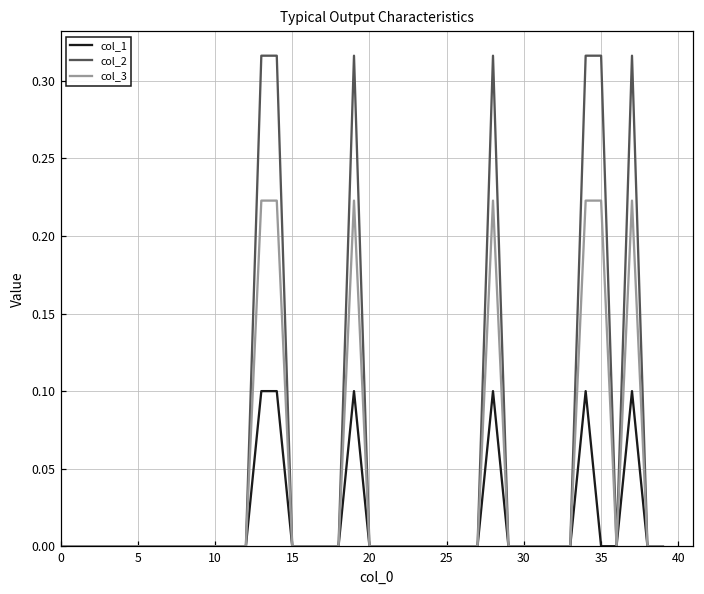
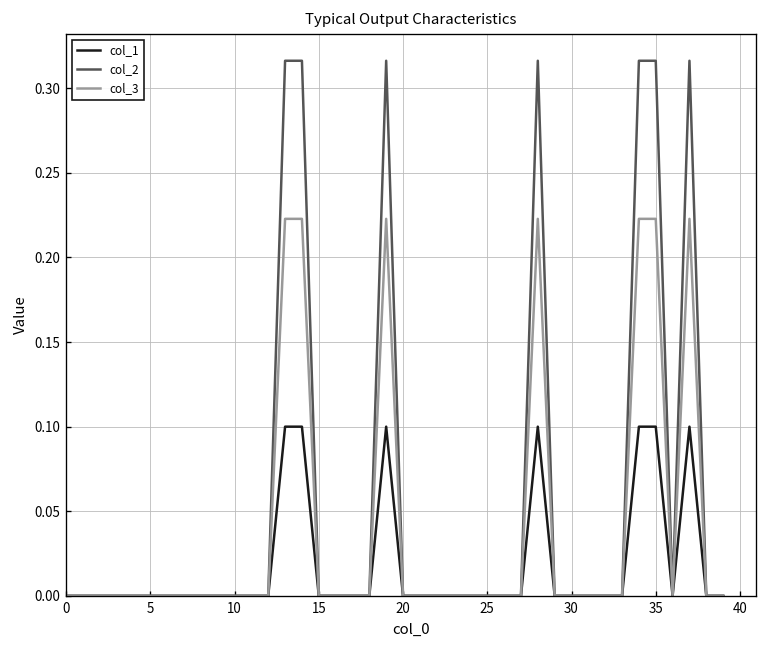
col_1, 35: 0.0 -> 0.1
